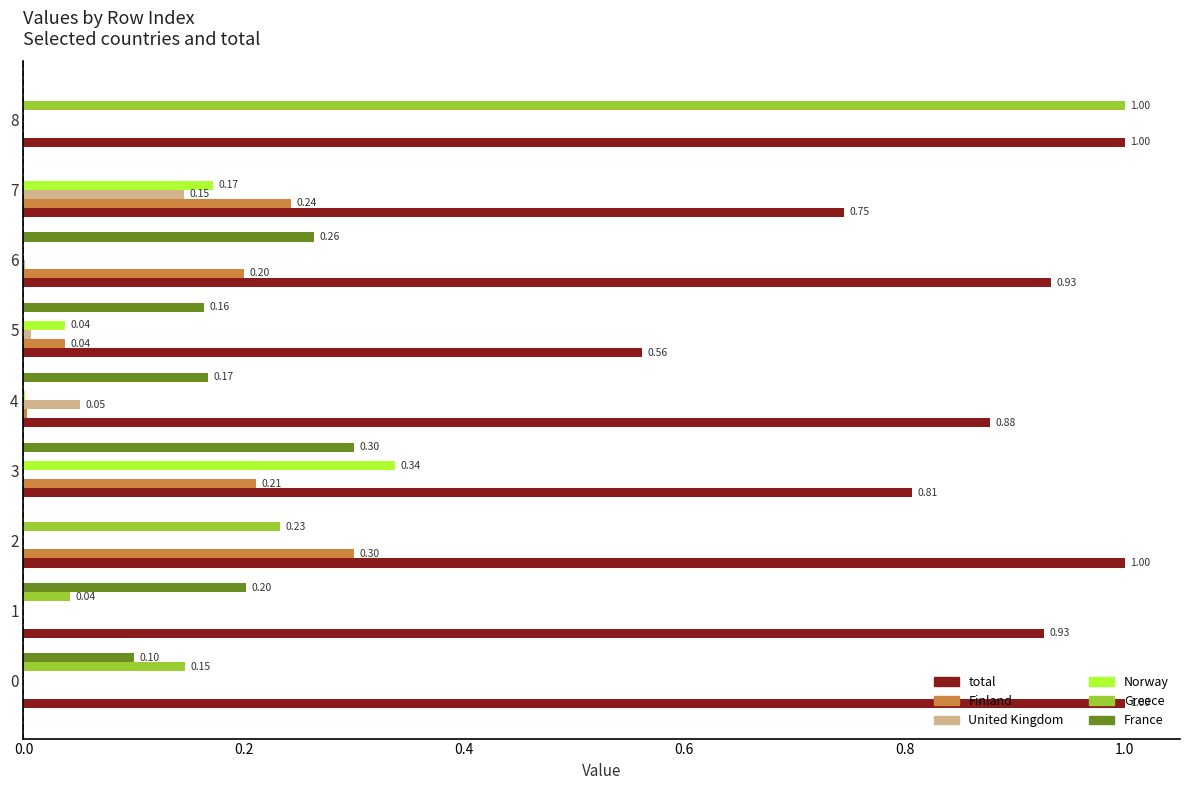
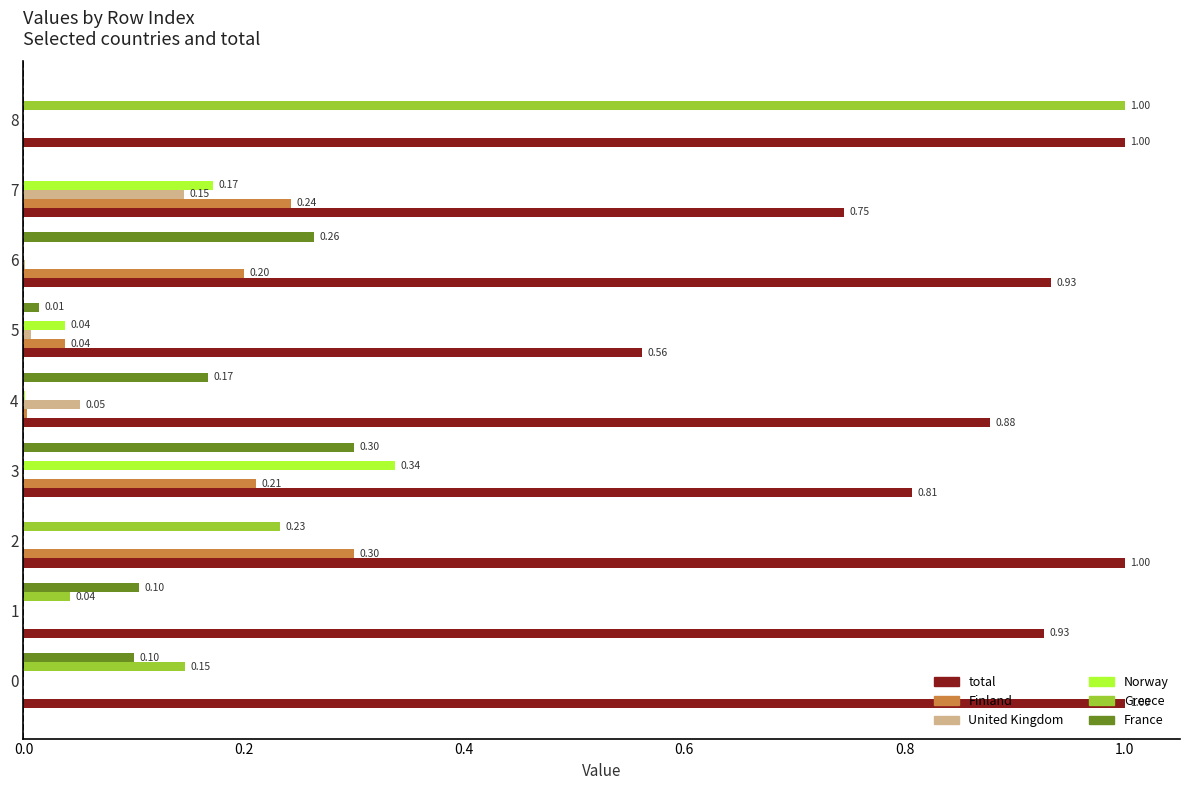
France, 5: 0.16 -> 0.01
France, 1: 0.20 -> 0.10
